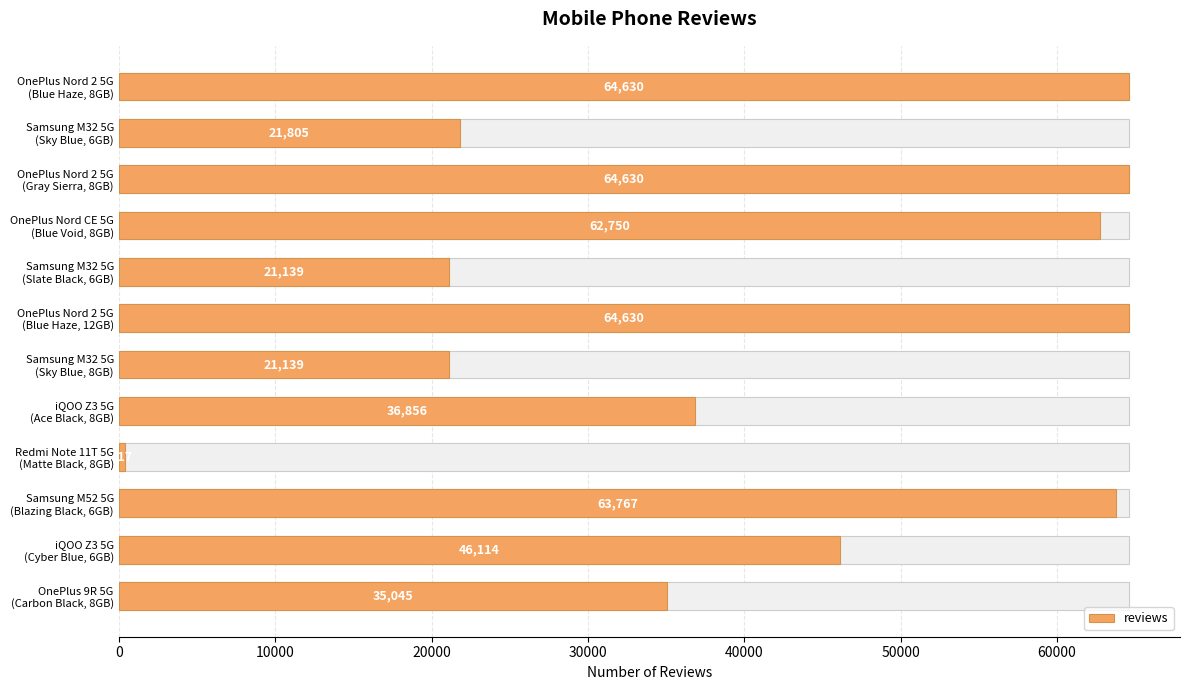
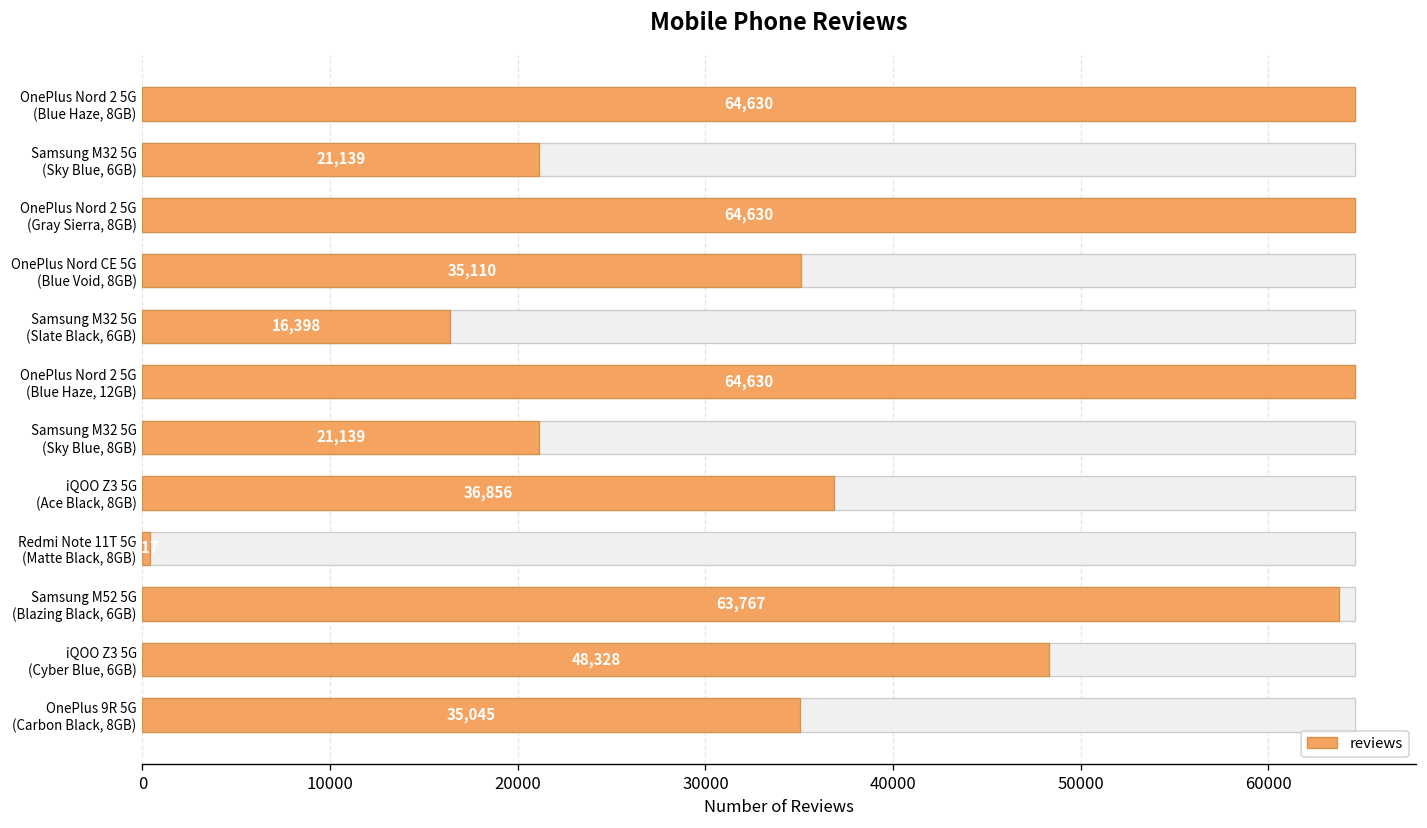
reviews, Samsung M32 5G (Sky Blue, 6GB): 21,805 -> 21,139
reviews, OnePlus Nord CE 5G (Blue Void, 8GB): 62,750 -> 35,110
reviews, Samsung M32 5G (Slate Black, 6GB): 21,139 -> 16,398
reviews, iQOO Z3 5G (Cyber Blue, 6GB): 46,114 -> 48,328
